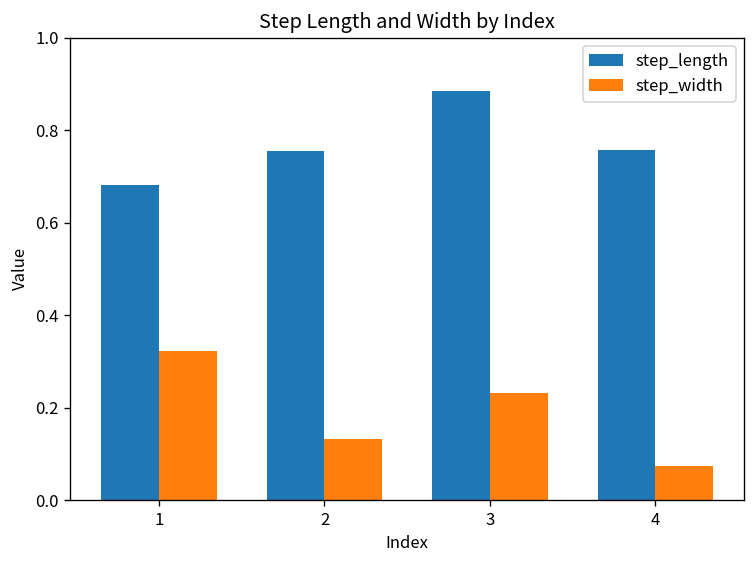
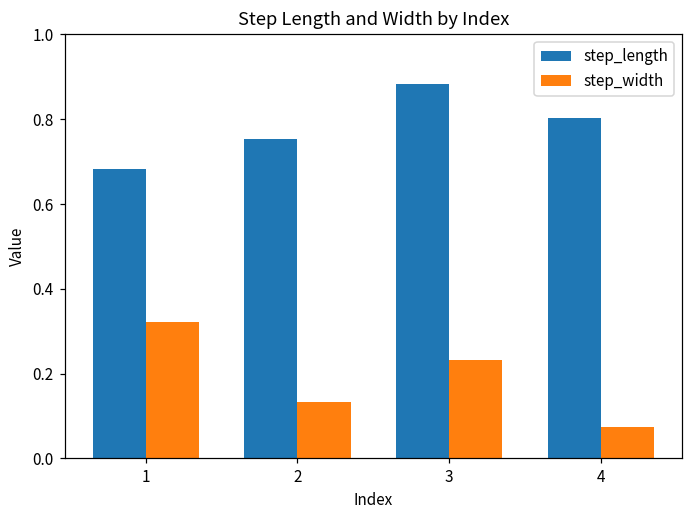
step_length, 4: 0.76 -> 0.80
